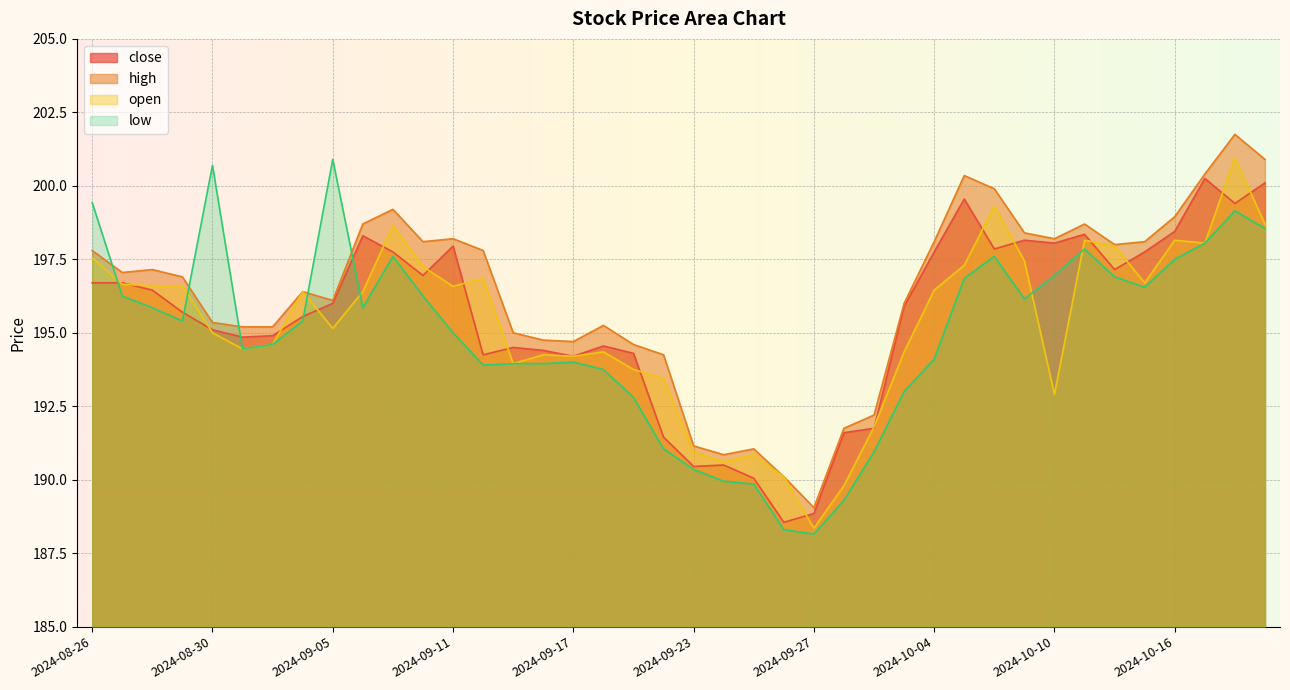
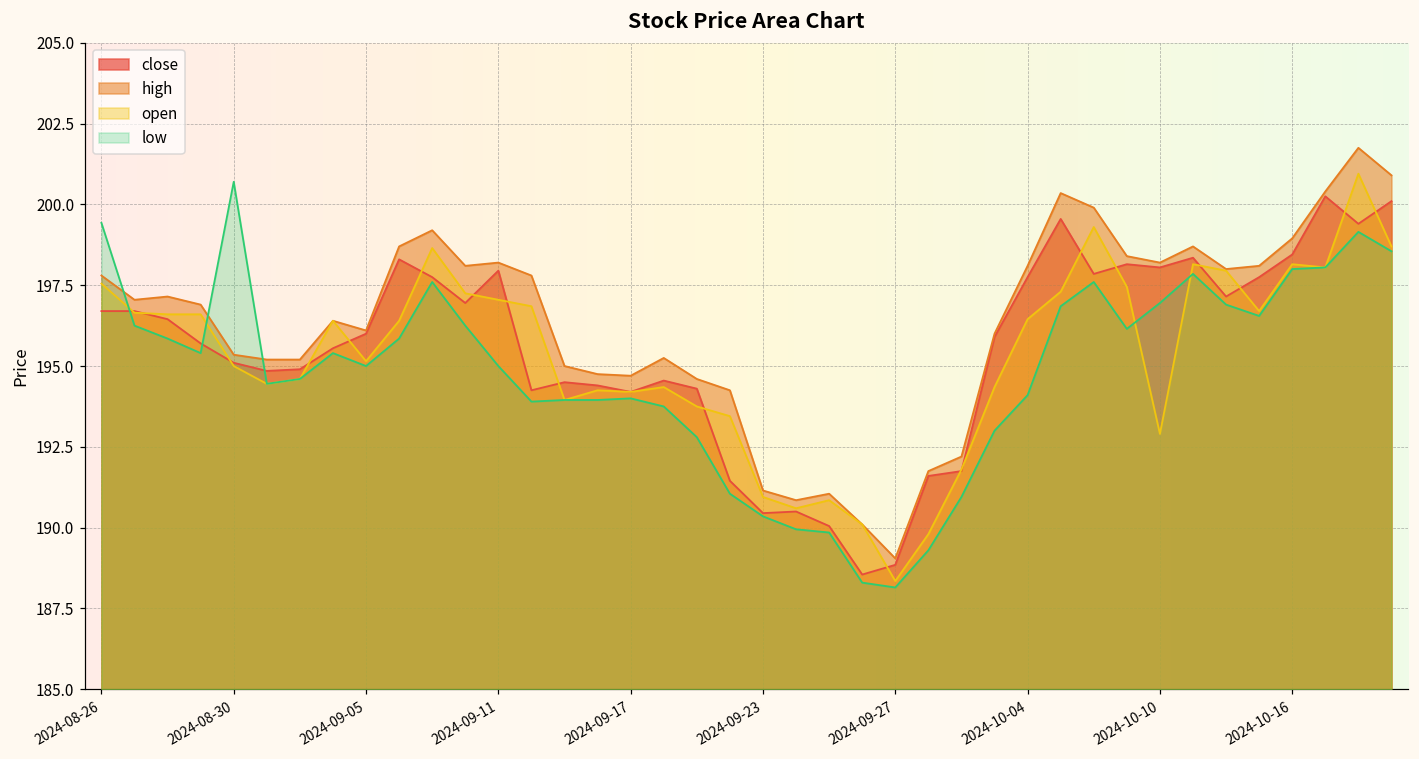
low, 2024-09-05: 200.9 -> 195.0
open, 2024-09-11: 196.6 -> 197.1
low, 2024-10-16: 197.5 -> 198.0
